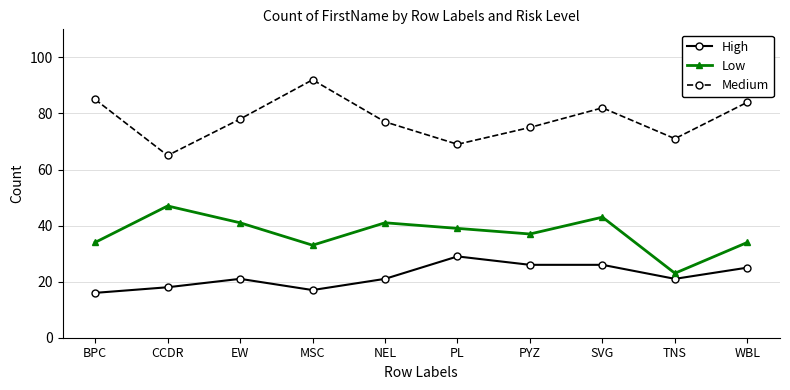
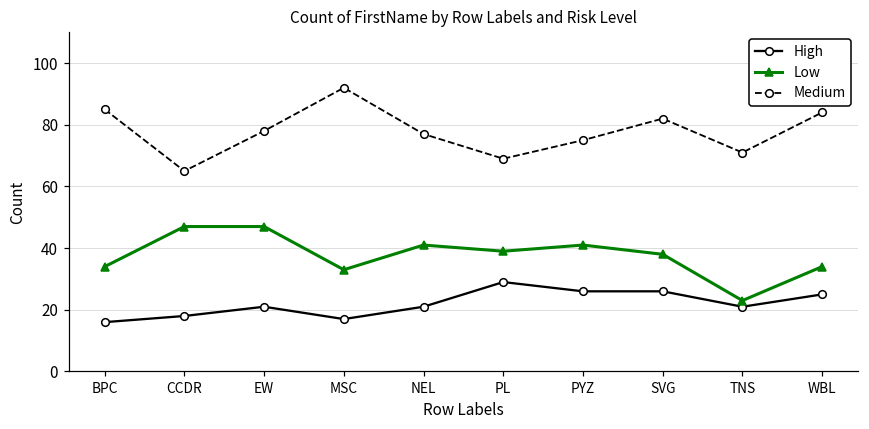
Low, EW: 41 -> 47
Low, PYZ: 37 -> 41
Low, SVG: 43 -> 38
